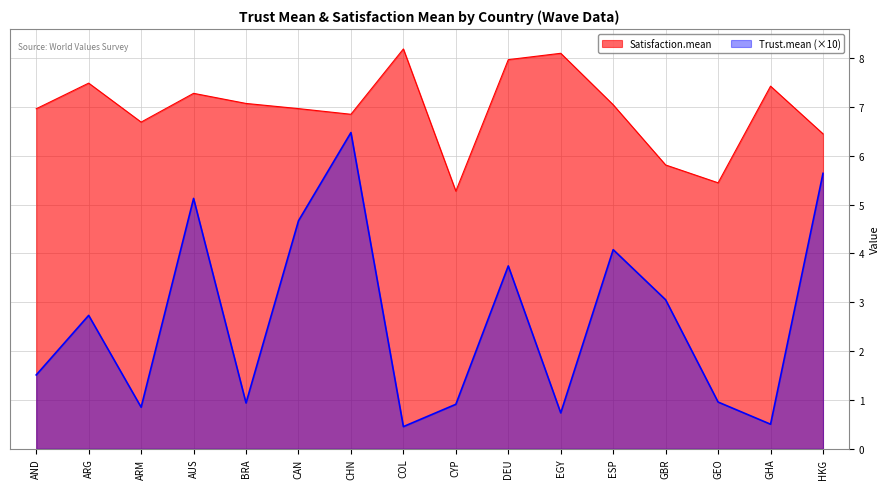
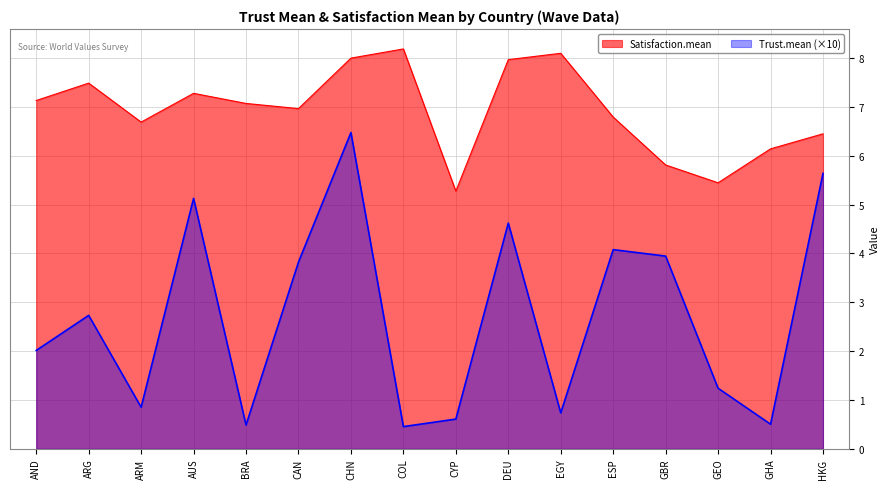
Satisfaction.mean, AND: 7.0 -> 7.1
Trust.mean (×10), AND: 1.5 -> 2.0
Trust.mean (×10), BRA: 0.9 -> 0.5
Trust.mean (×10), CAN: 4.7 -> 3.8
Satisfaction.mean, CHN: 6.9 -> 8.0
Trust.mean (×10), CYP: 0.9 -> 0.6
Trust.mean (×10), DEU: 3.7 -> 4.6
Satisfaction.mean, ESP: 7.0 -> 6.8
Trust.mean (×10), GBR: 3.1 -> 3.9
Trust.mean (×10), GEO: 1.0 -> 1.2
Satisfaction.mean, GHA: 7.4 -> 6.1
